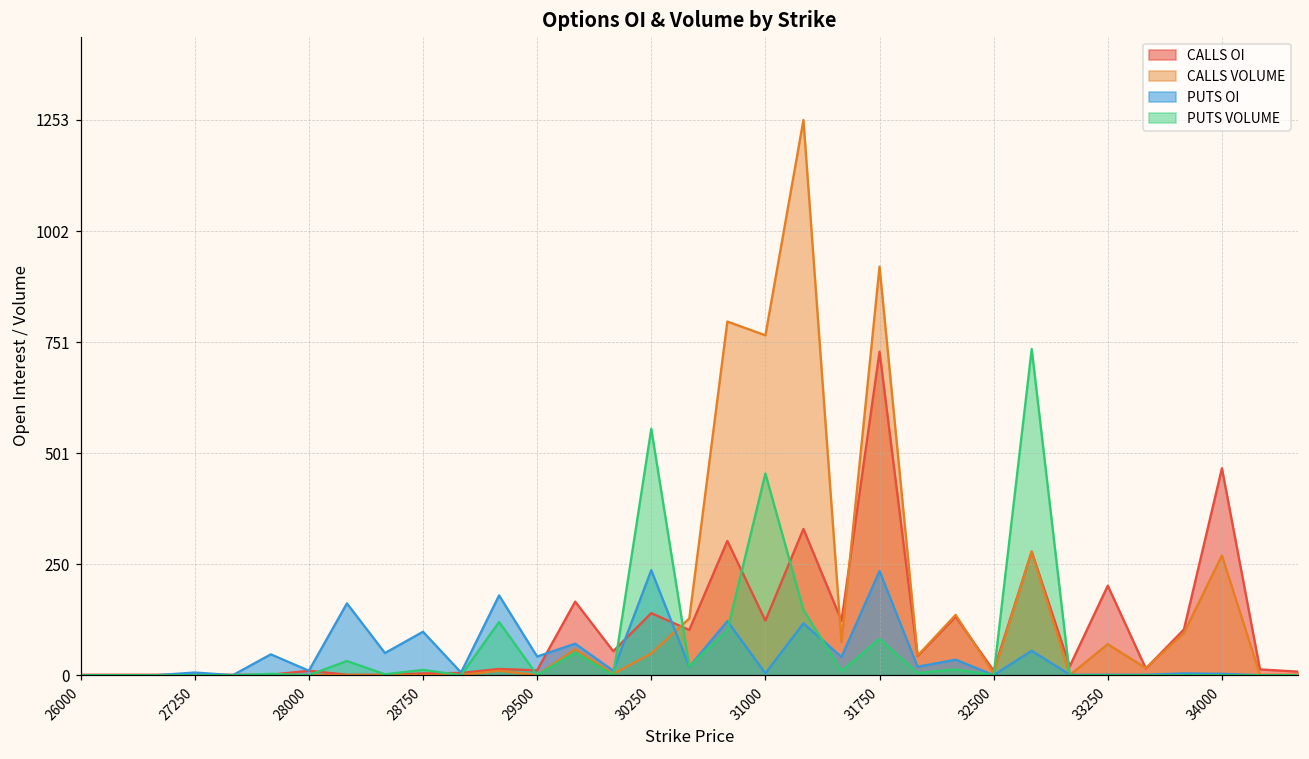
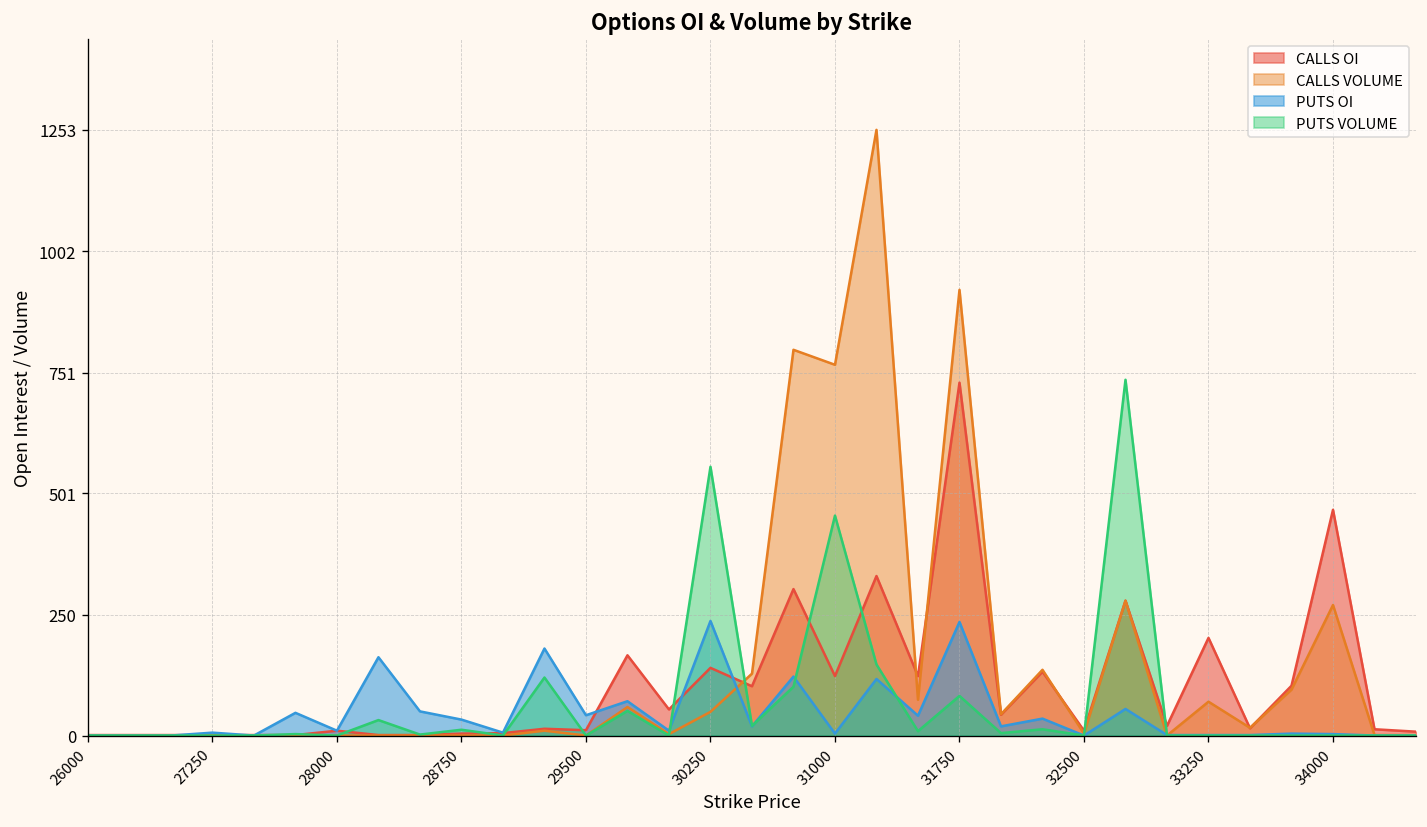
PUTS OI, 28750: 100 -> 30
